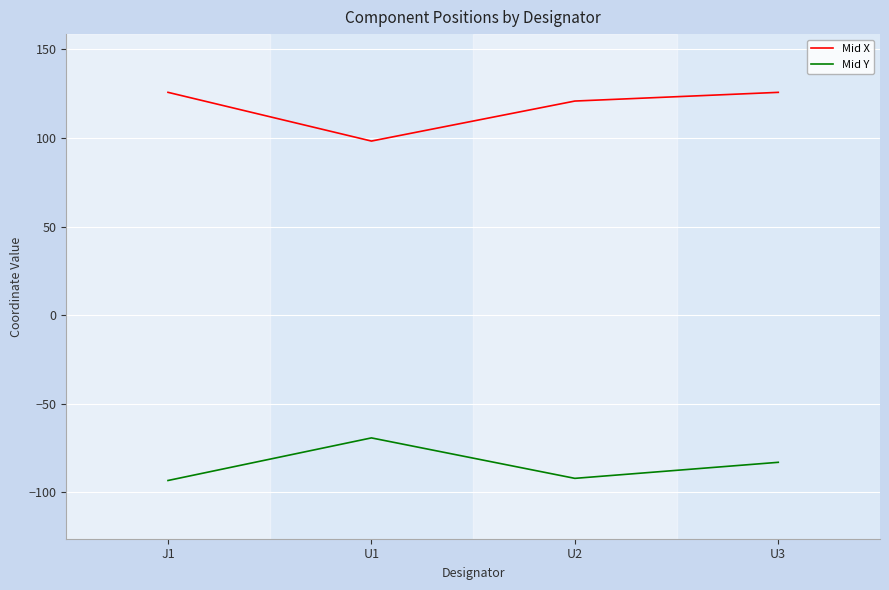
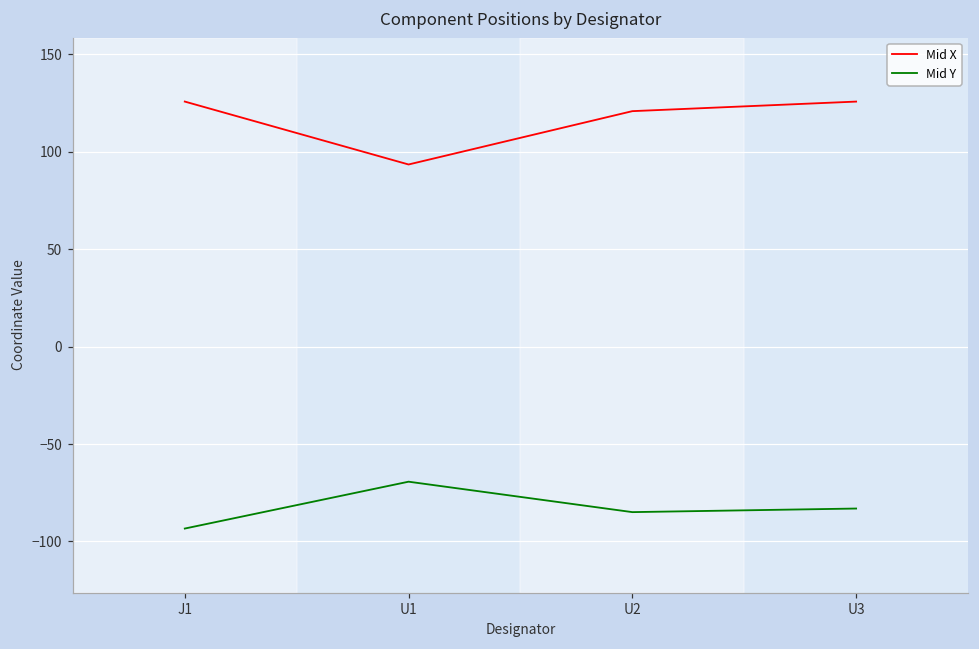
Mid X, U1: 98 -> 93
Mid Y, U2: -92 -> -85
